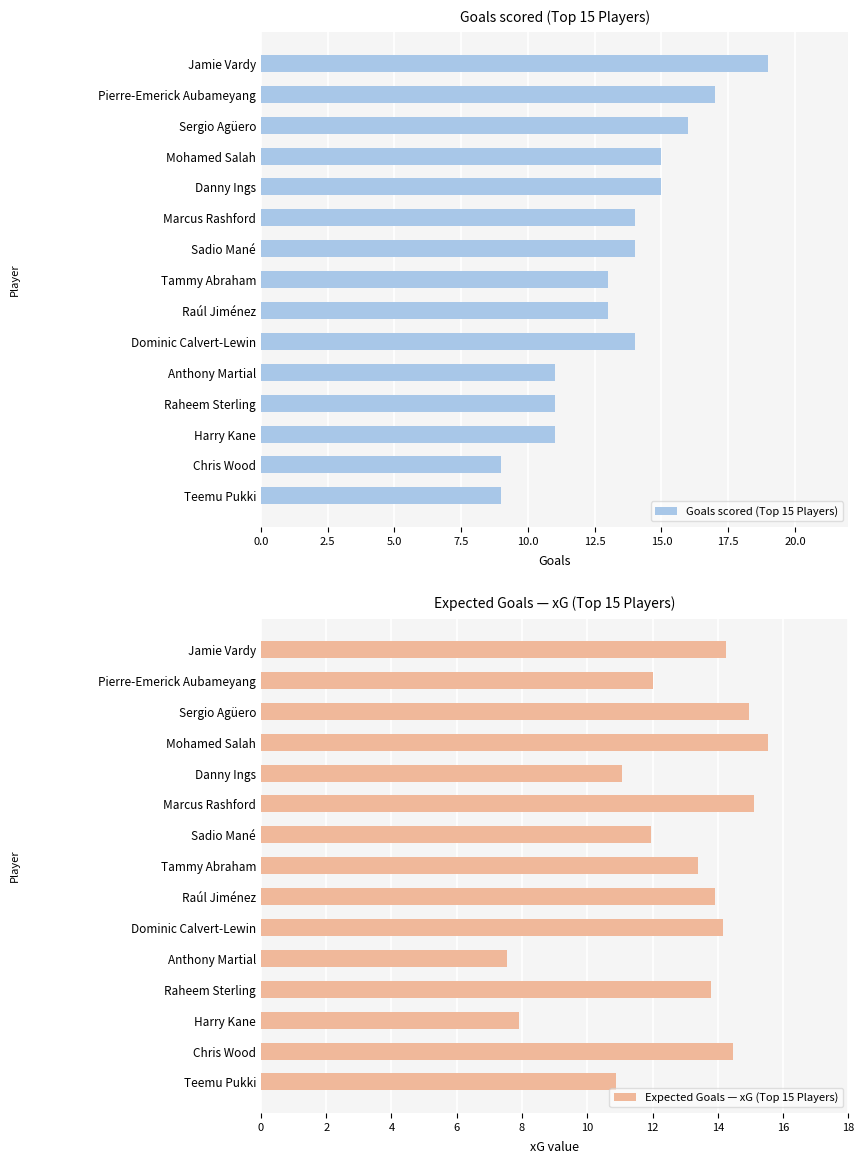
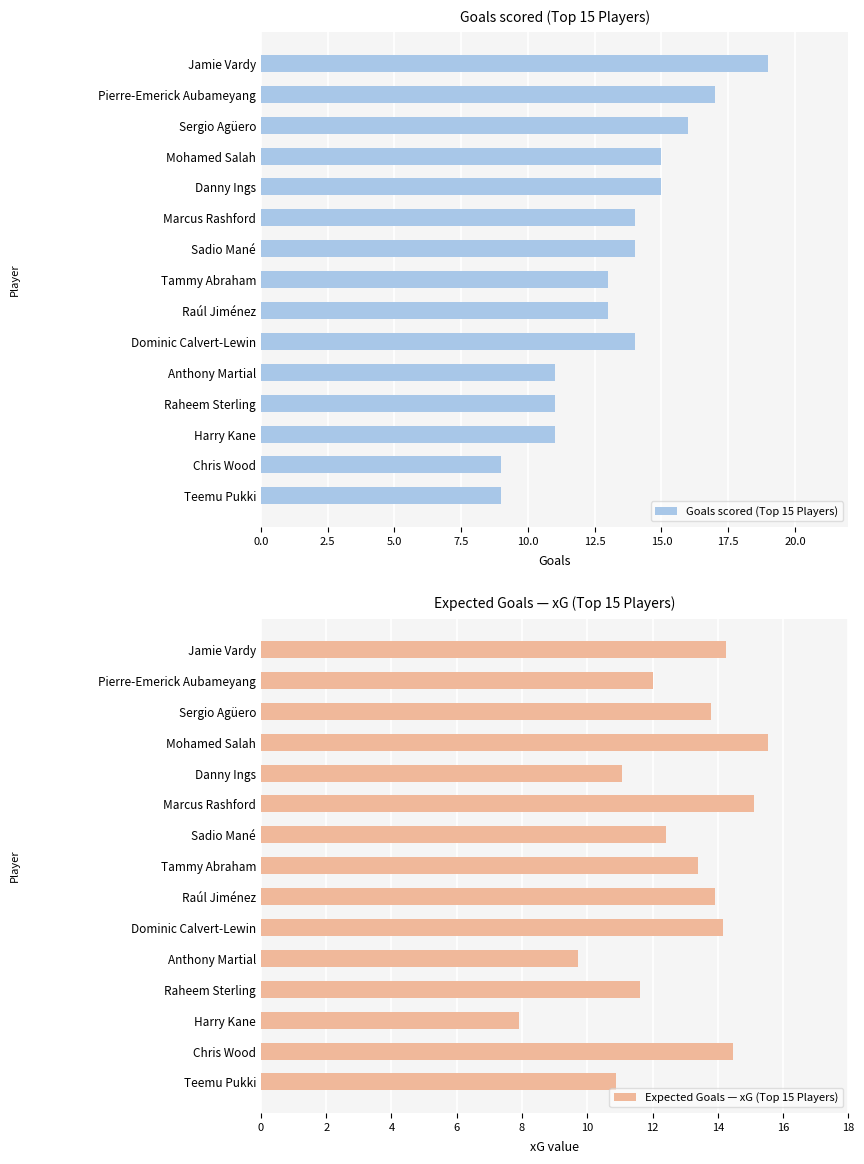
Expected Goals — xG (Top 15 Players), Sergio Agüero: 14.9 -> 13.8
Expected Goals — xG (Top 15 Players), Sadio Mané: 12.0 -> 12.4
Expected Goals — xG (Top 15 Players), Anthony Martial: 7.5 -> 9.7
Expected Goals — xG (Top 15 Players), Raheem Sterling: 13.8 -> 11.6
